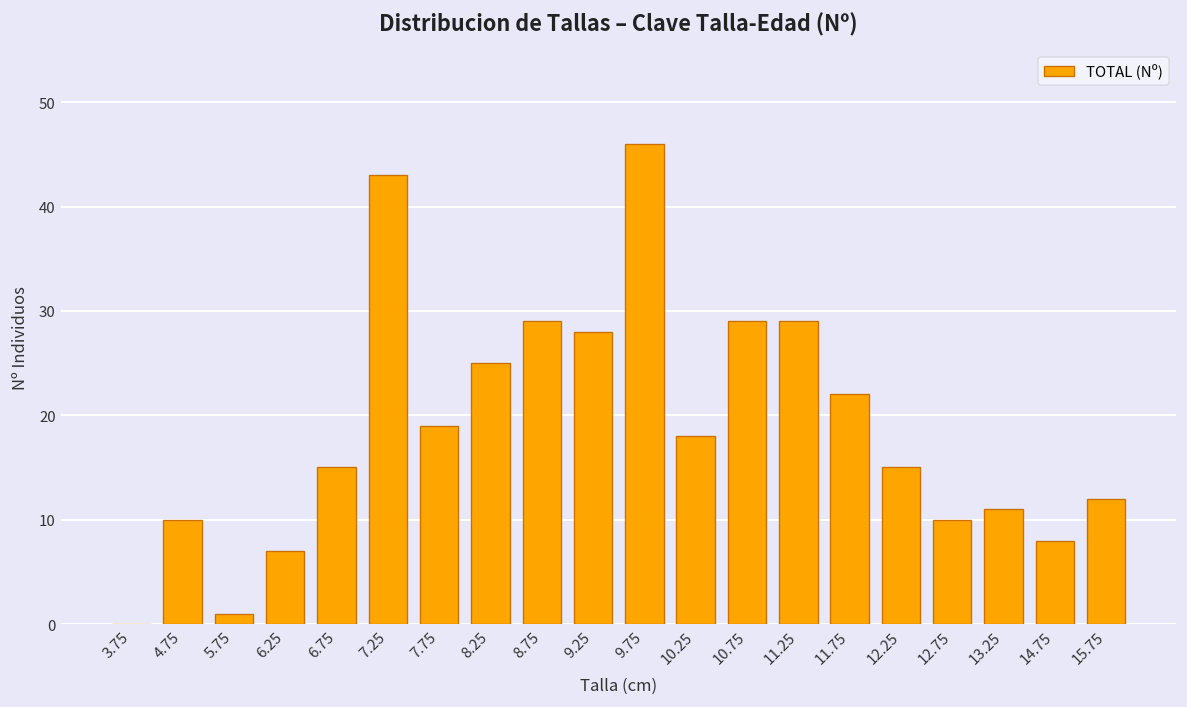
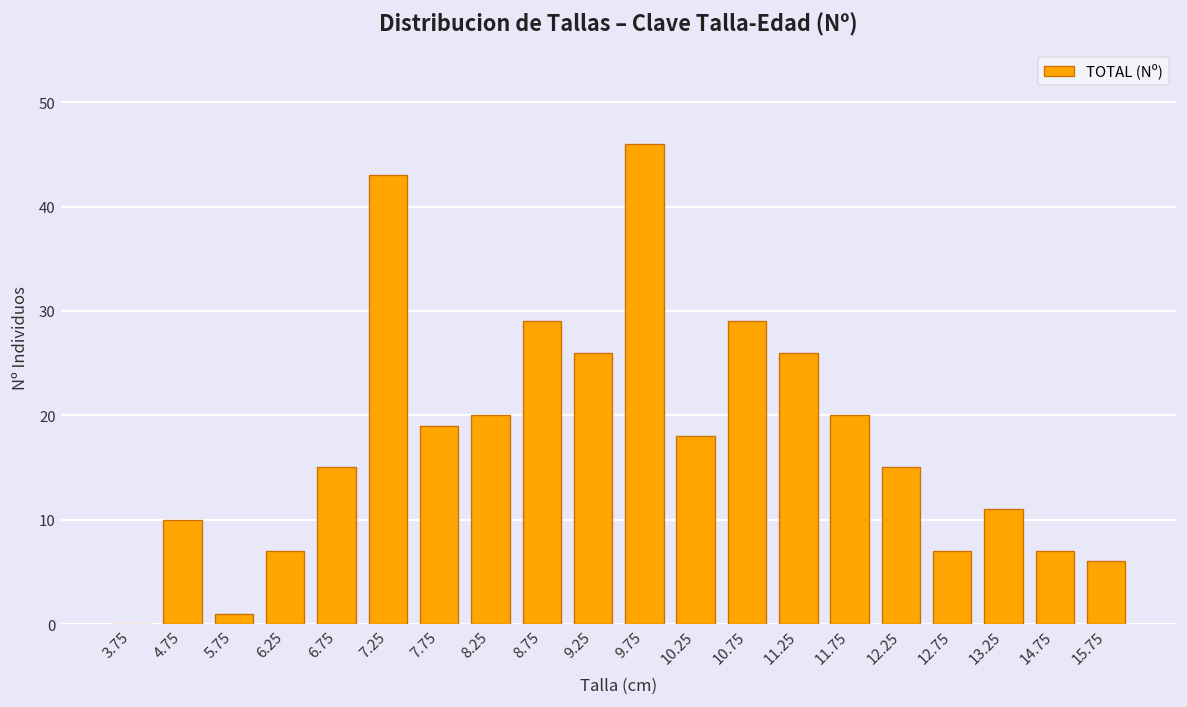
8.25: 25 -> 20
9.25: 28 -> 26
11.25: 29 -> 26
11.75: 22 -> 20
12.75: 10 -> 7
14.75: 8 -> 7
15.75: 12 -> 6
